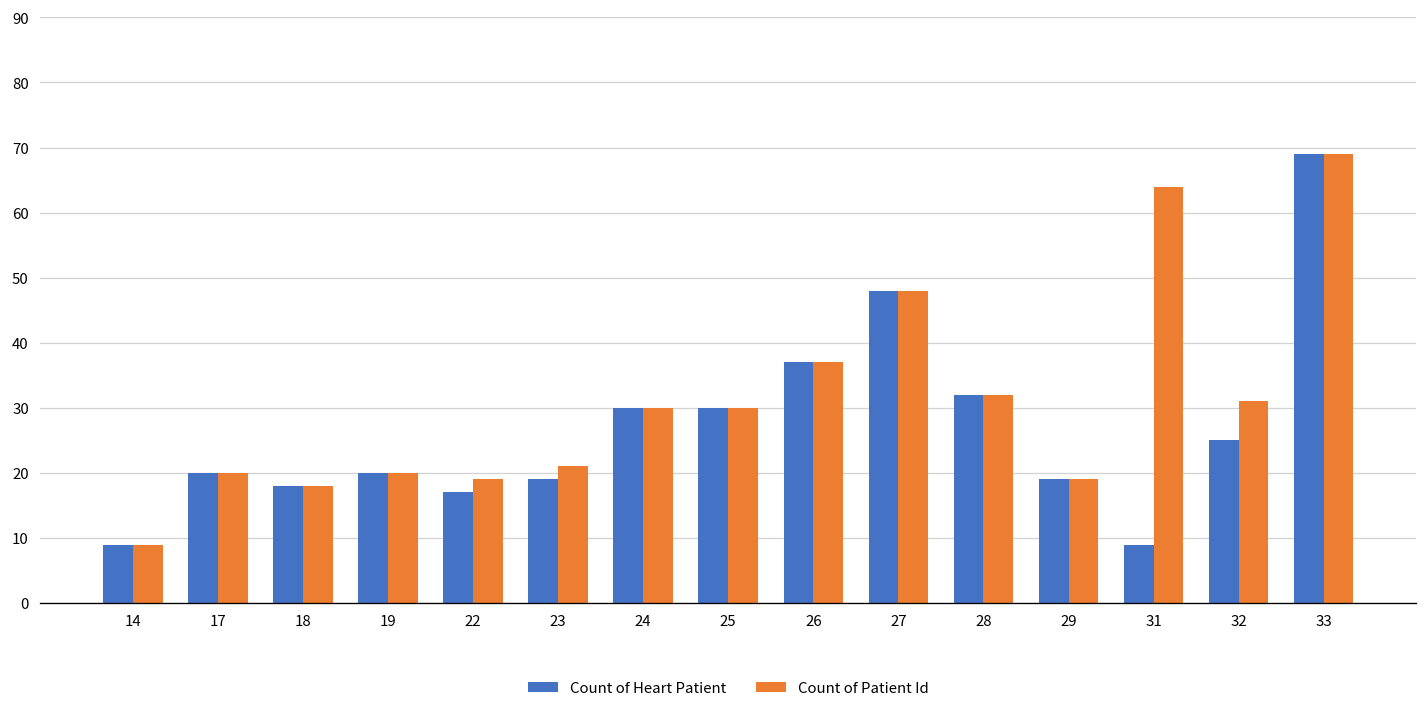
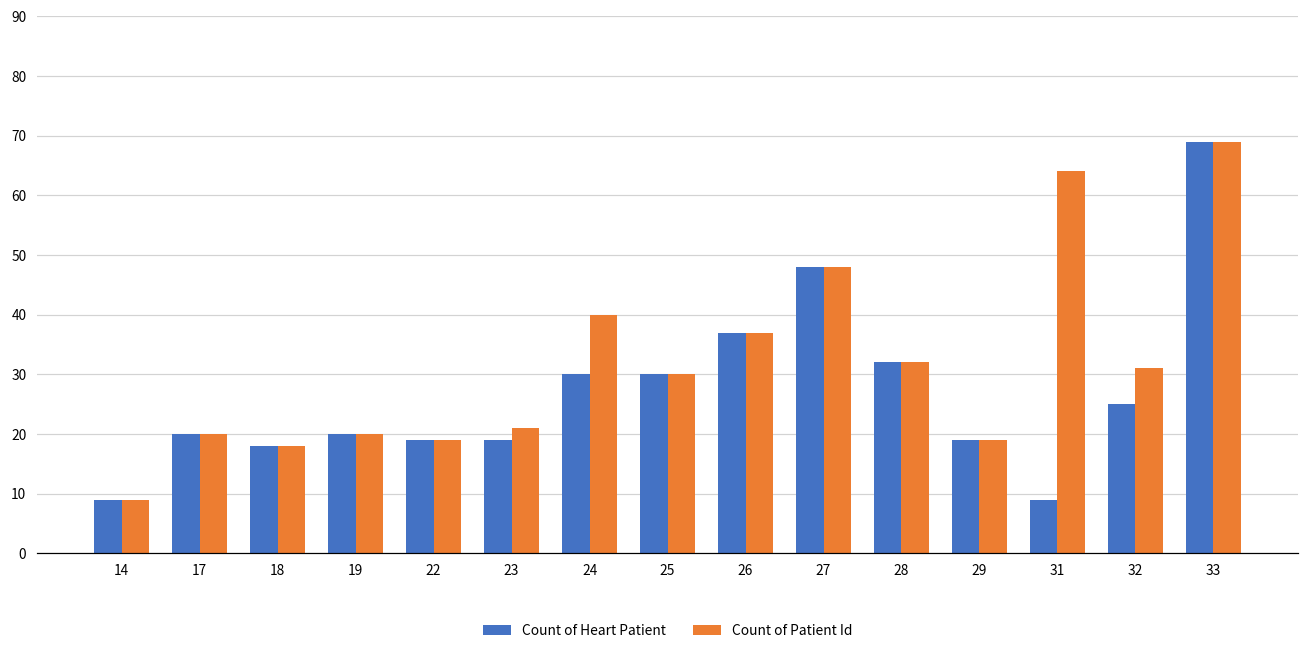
Count of Heart Patient, 22: 17 -> 19
Count of Patient Id, 24: 30 -> 40
